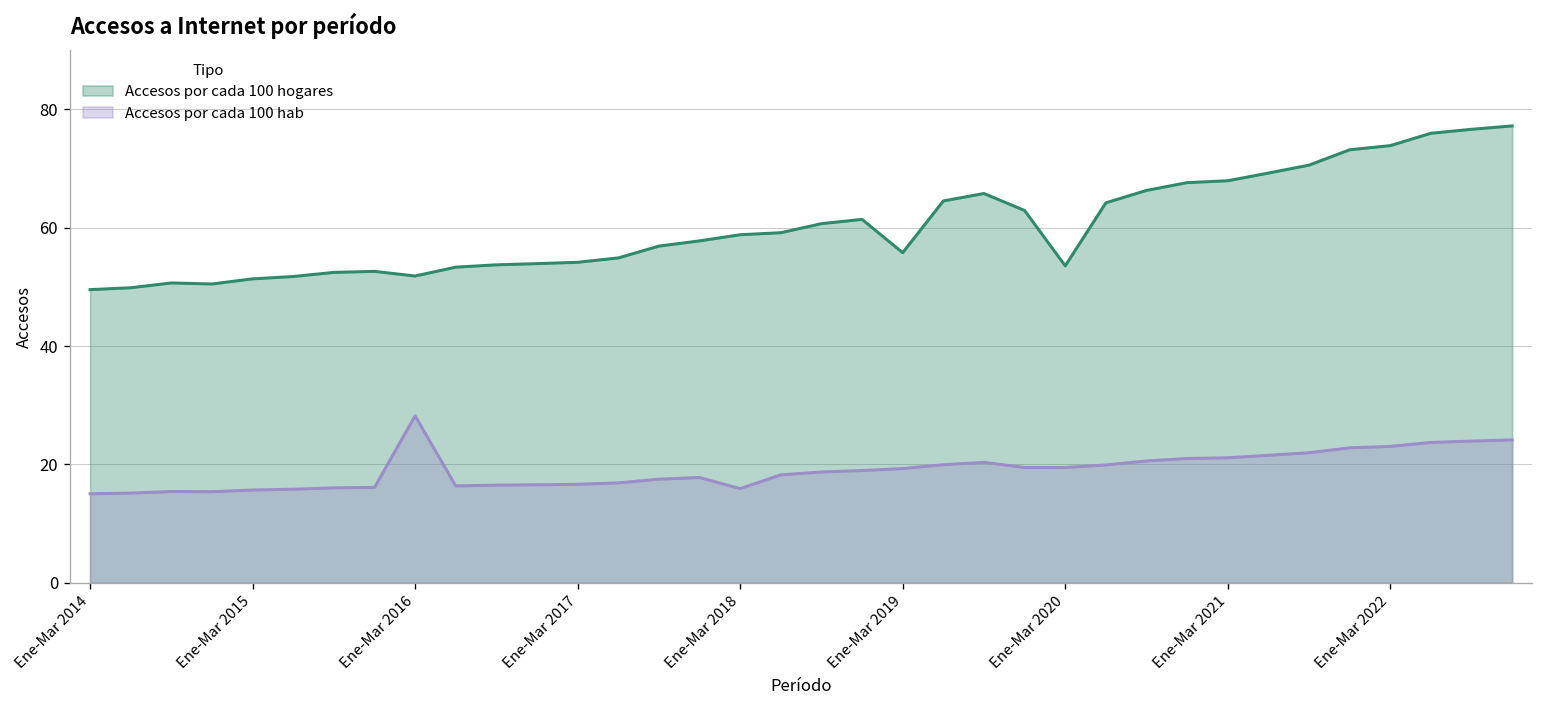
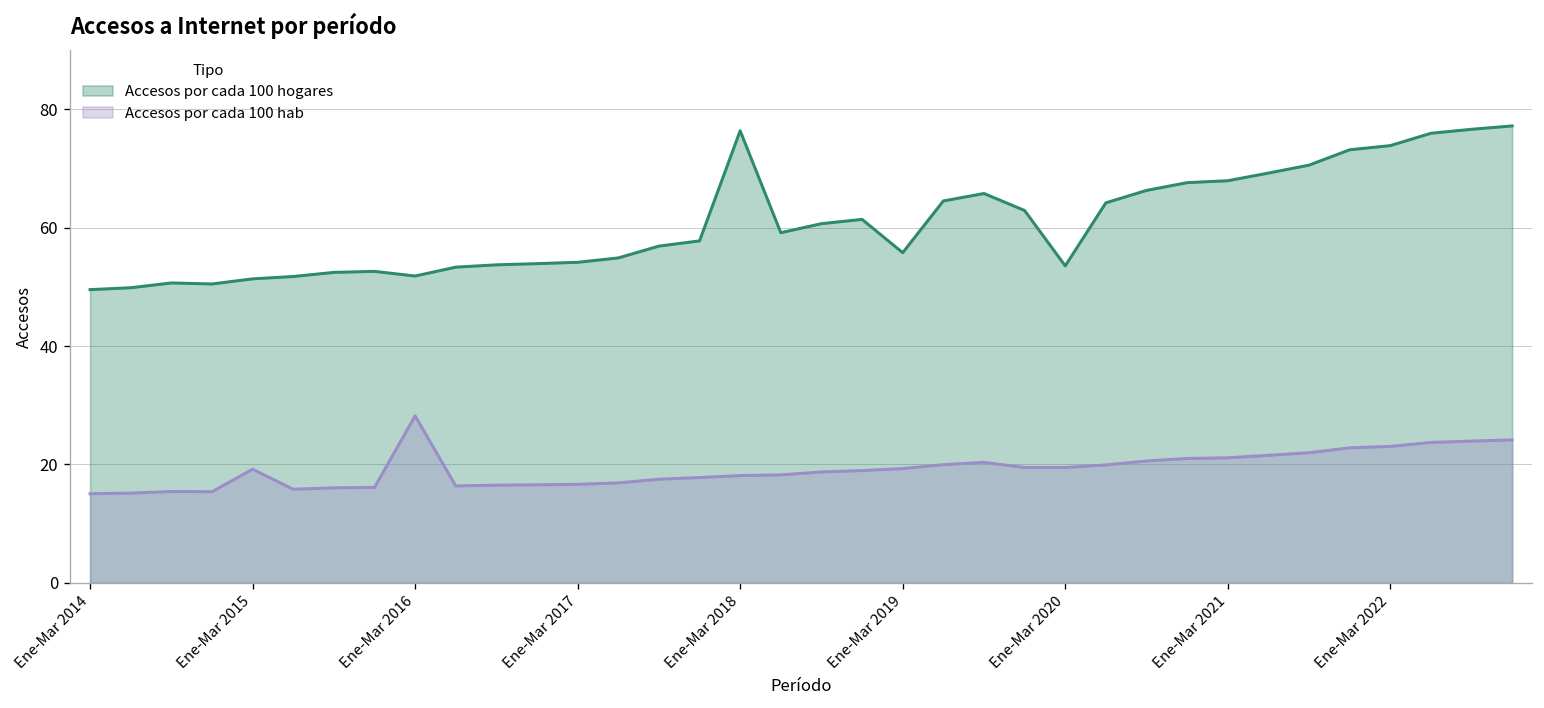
Accesos por cada 100 hab, Ene-Mar 2015: 16 -> 19
Accesos por cada 100 hogares, Ene-Mar 2018: 59 -> 76
Accesos por cada 100 hab, Ene-Mar 2018: 16 -> 18
